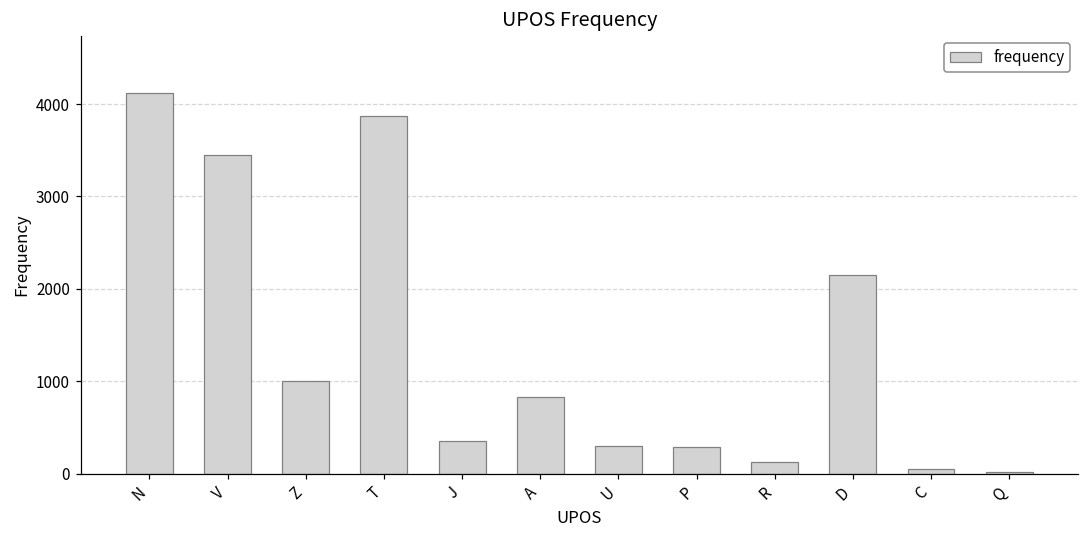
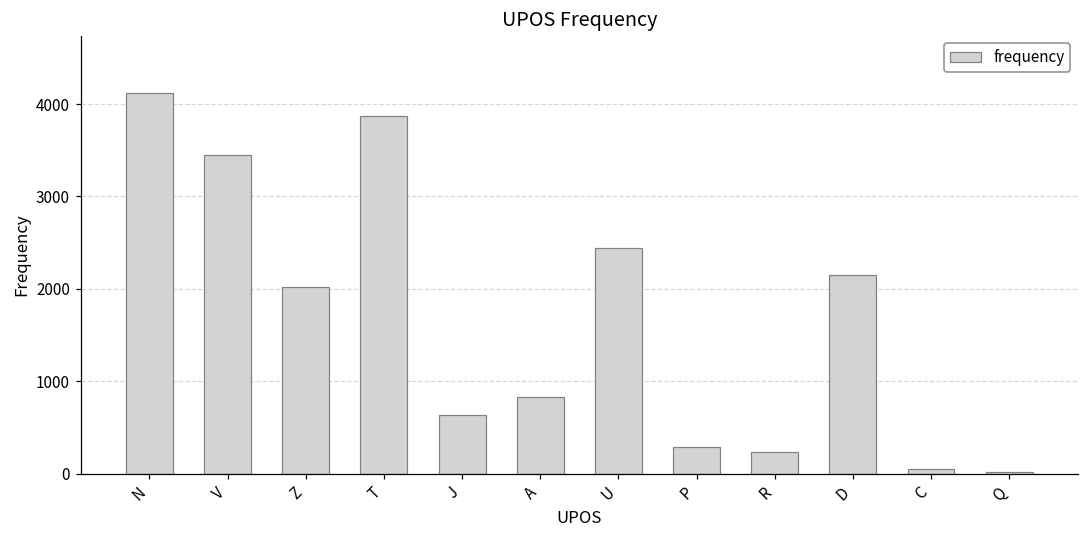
Z: 1000 -> 2000
J: 400 -> 600
U: 300 -> 2400
R: 100 -> 200
